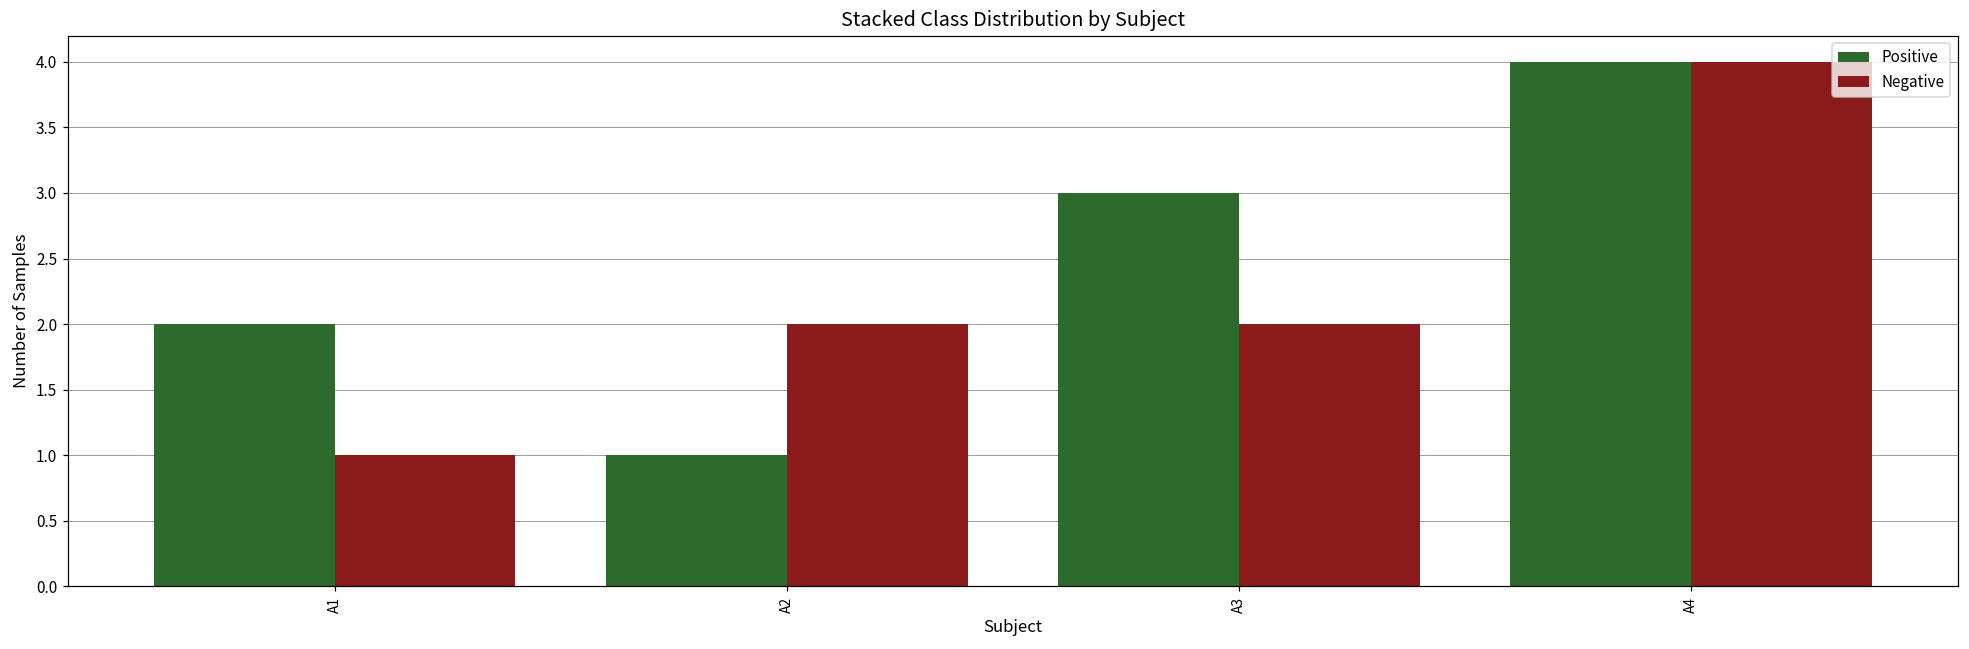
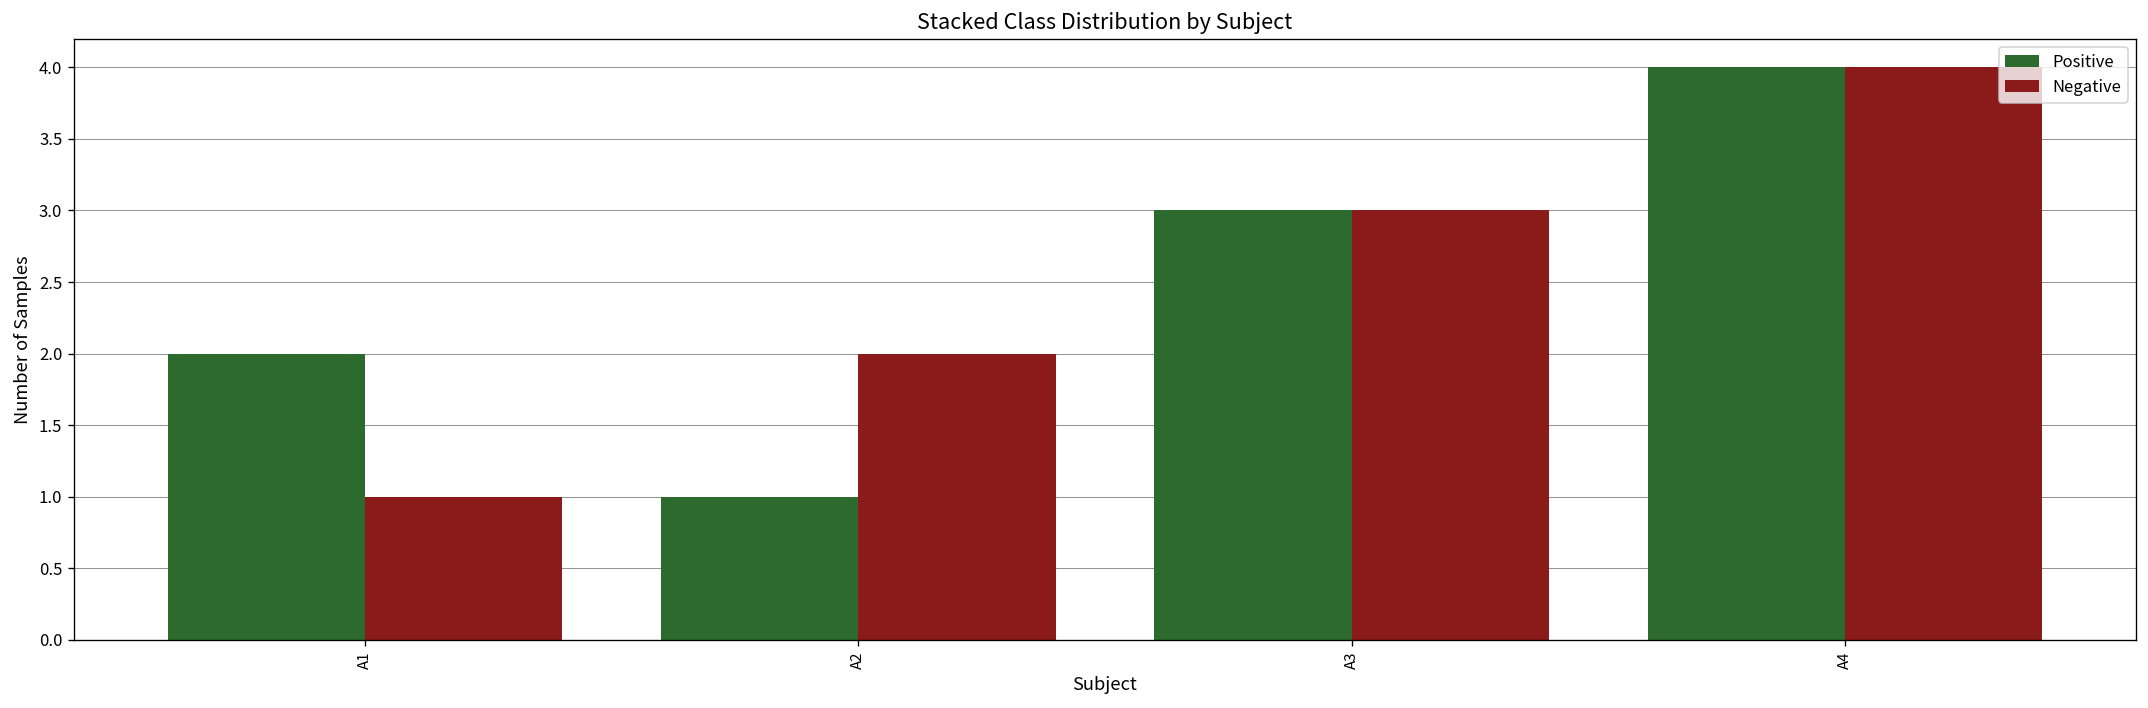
Negative, A3: 2 -> 3
